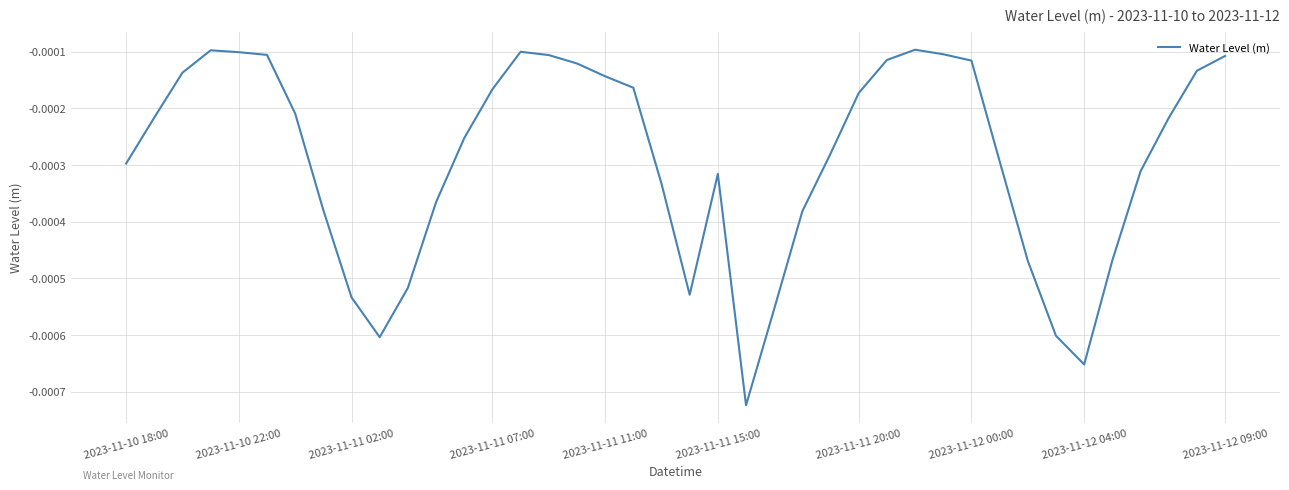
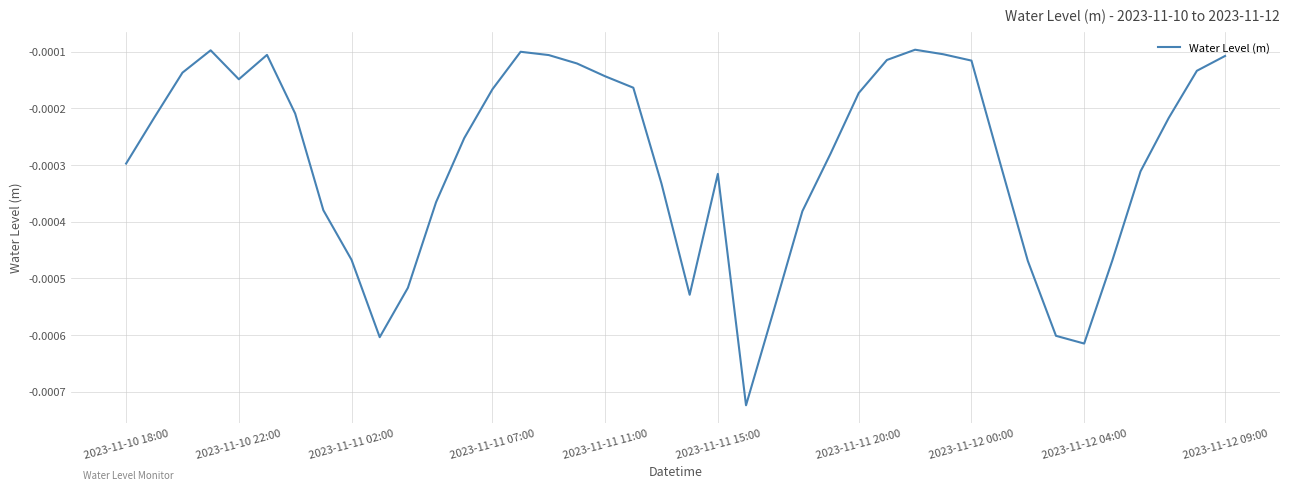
2023-11-10 22:00: -0.00010 -> -0.00015
2023-11-11 02:00: -0.00053 -> -0.00047
2023-11-12 04:00: -0.00065 -> -0.00061
